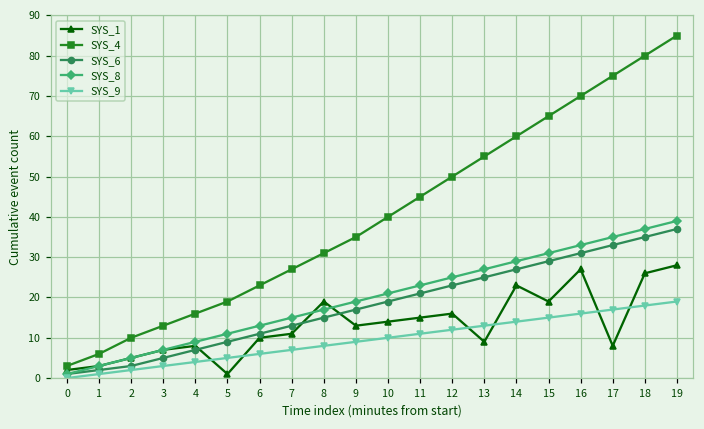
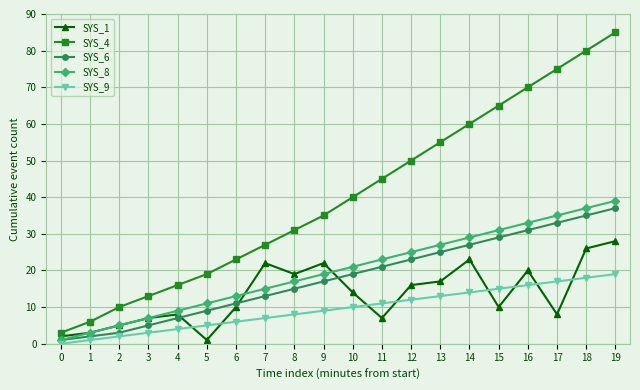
SYS_1, 7: 11 -> 22
SYS_1, 9: 13 -> 22
SYS_1, 11: 15 -> 7
SYS_1, 13: 9 -> 17
SYS_1, 15: 19 -> 10
SYS_1, 16: 27 -> 20
